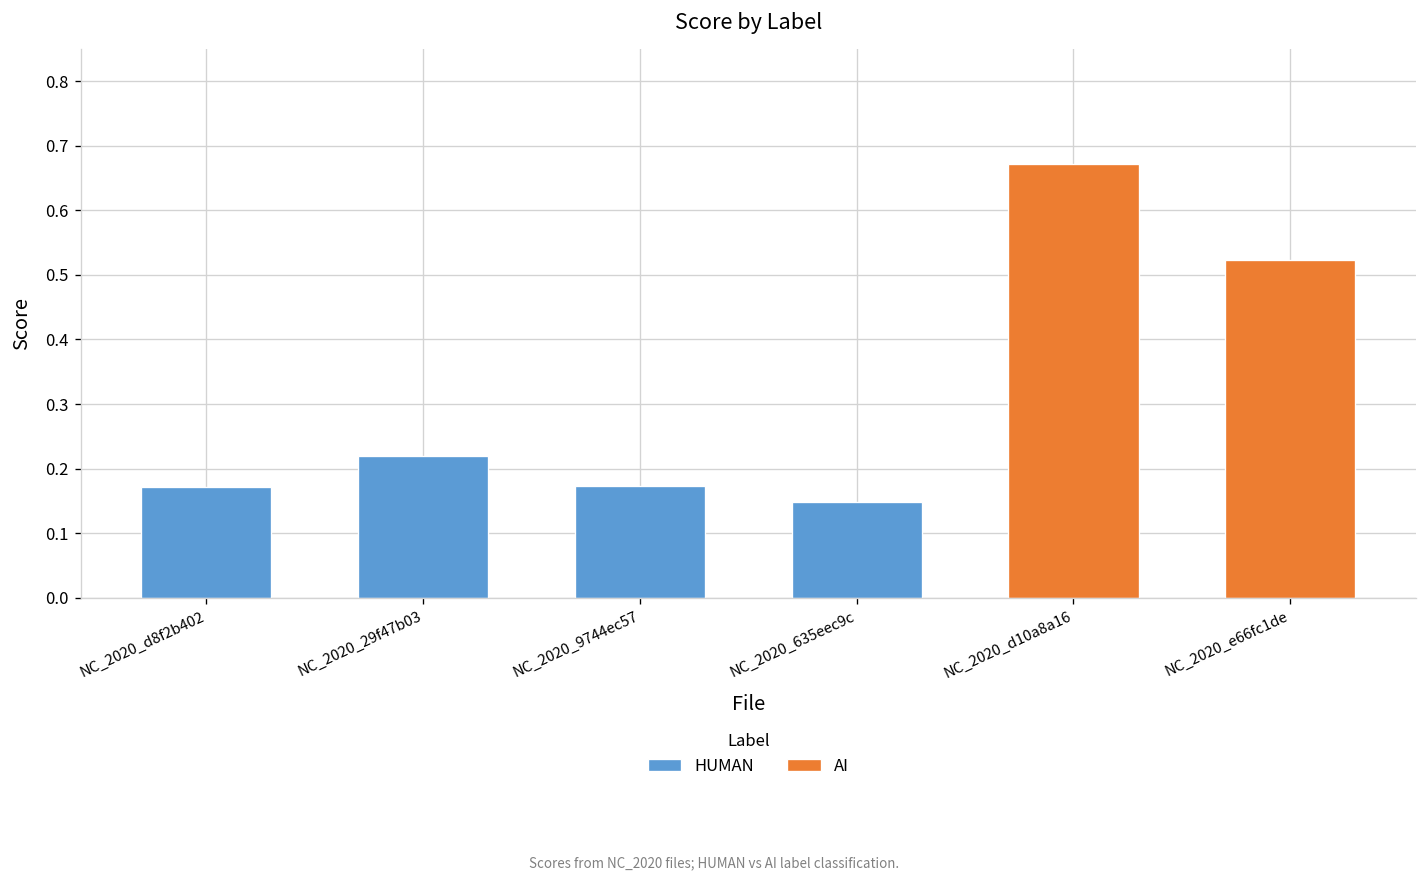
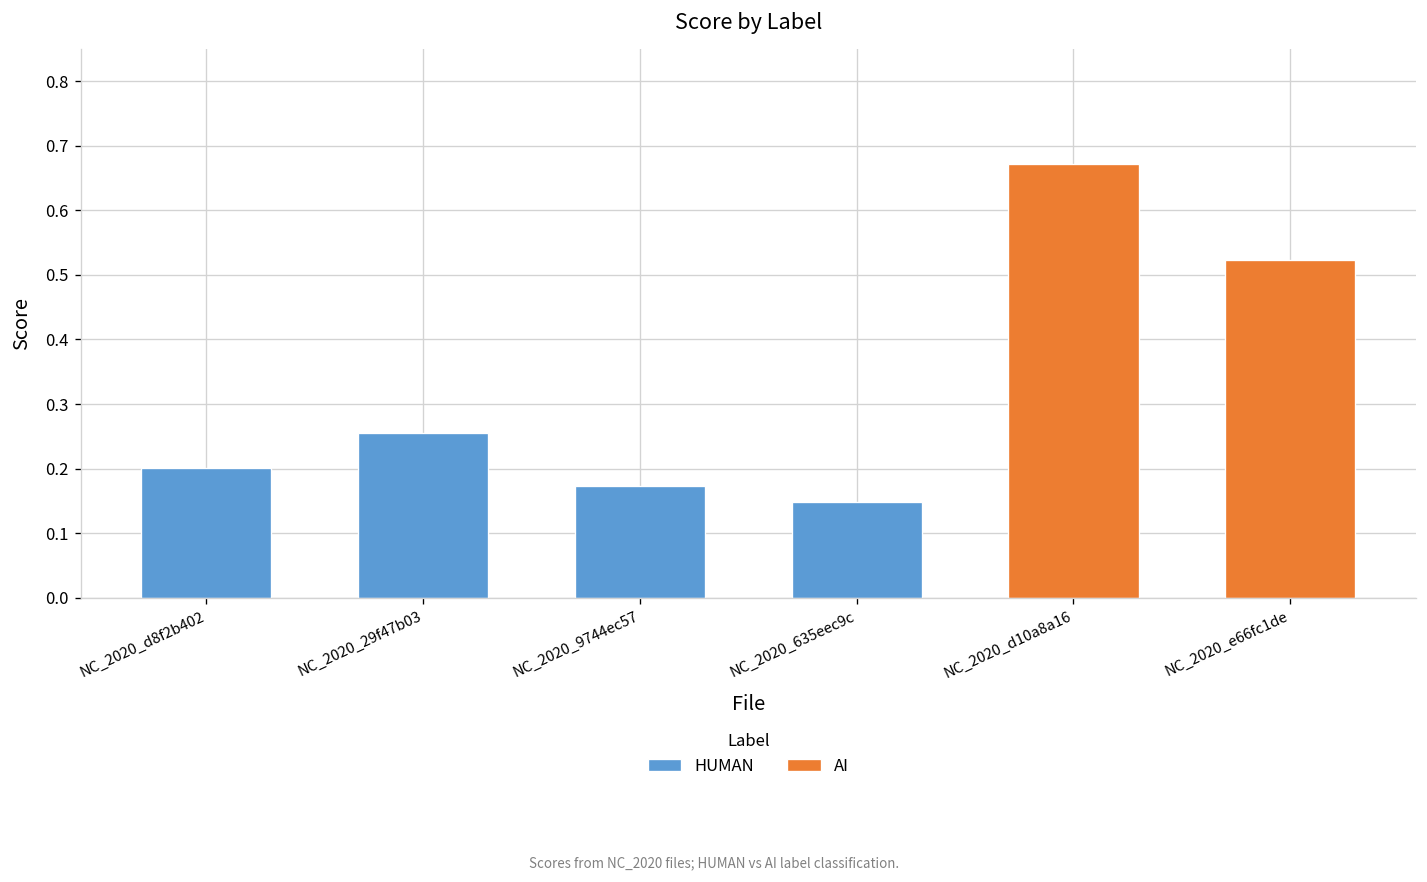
HUMAN, NC_2020_d8f2b402: 0.17 -> 0.20
HUMAN, NC_2020_29f47b03: 0.22 -> 0.25
